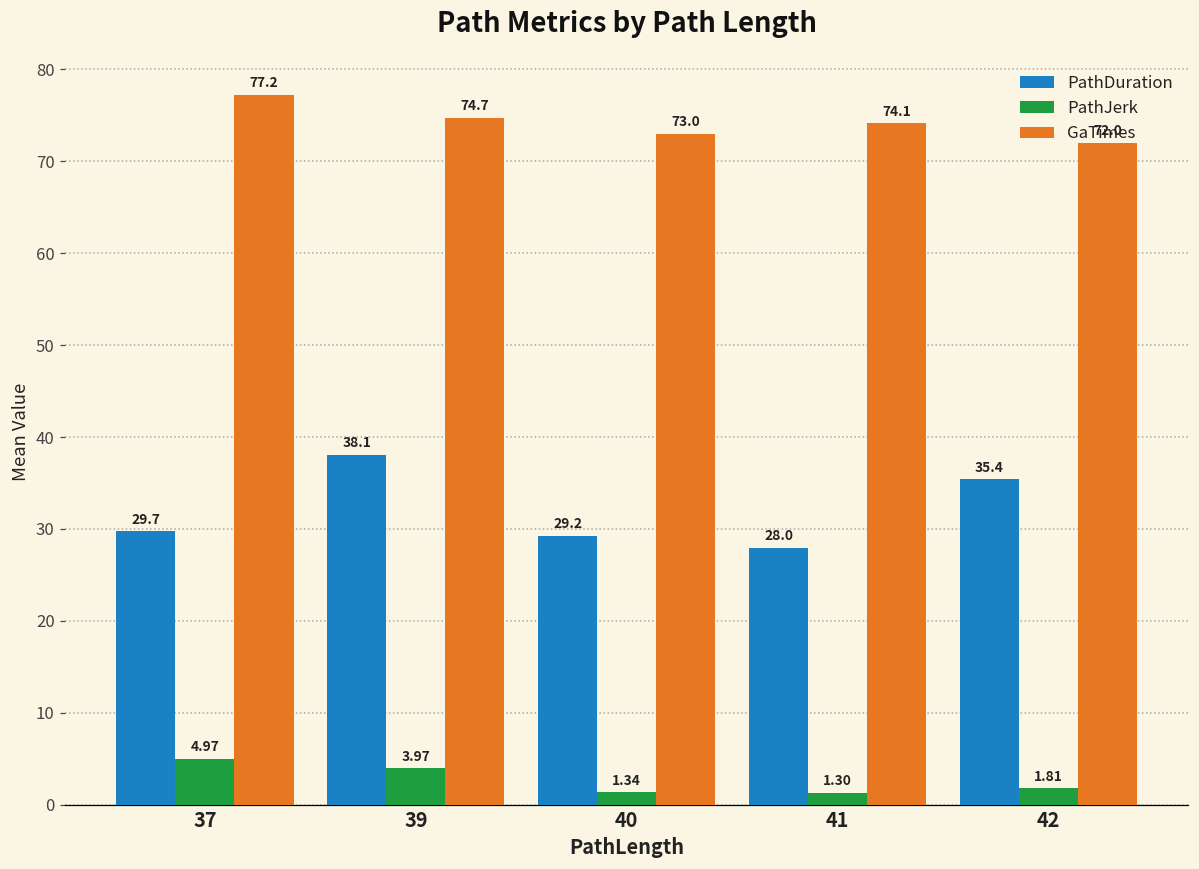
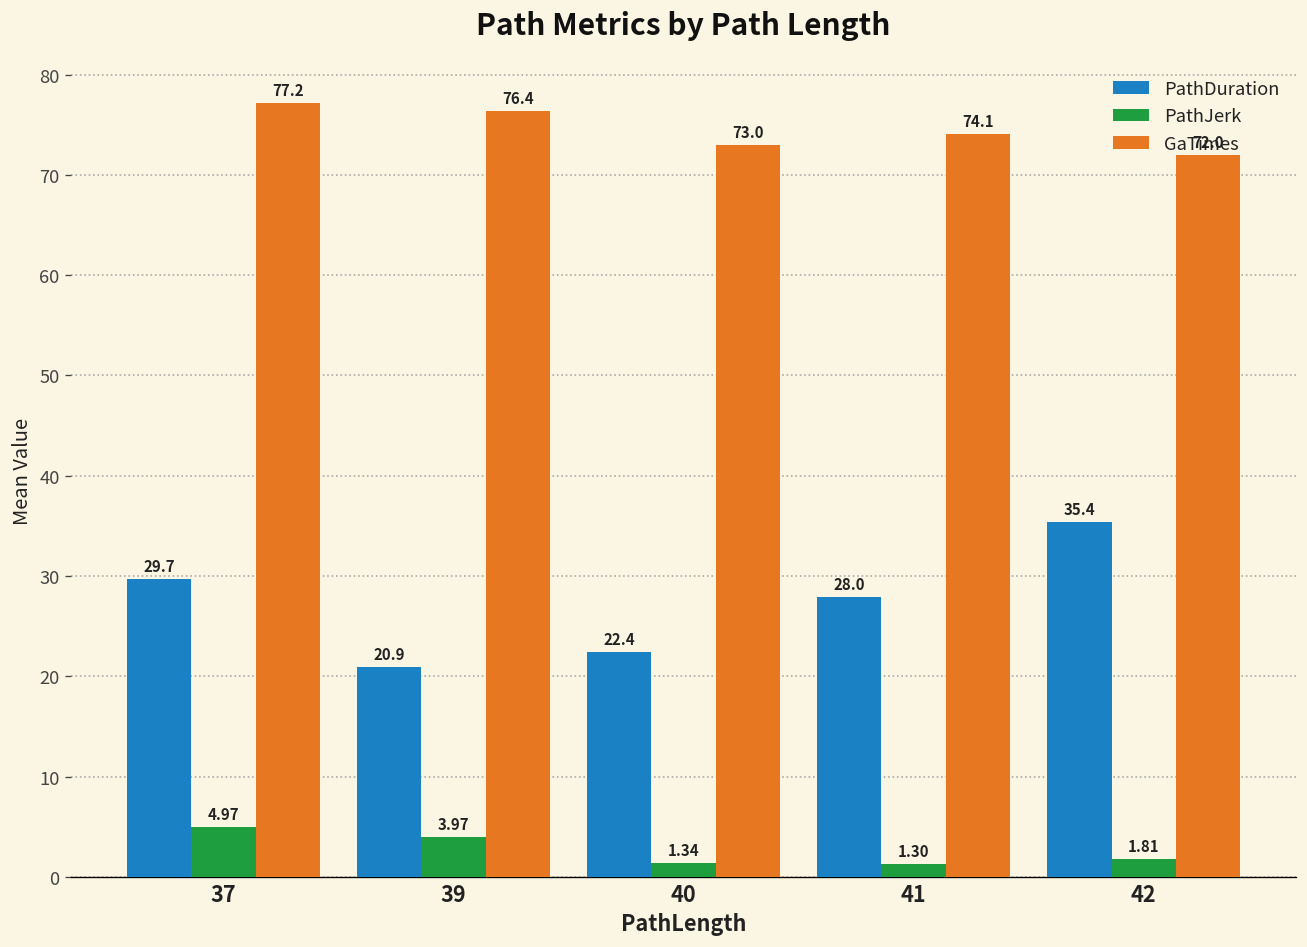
PathDuration, 39: 38.1 -> 20.9
GaTimes, 39: 74.7 -> 76.4
PathDuration, 40: 29.2 -> 22.4
